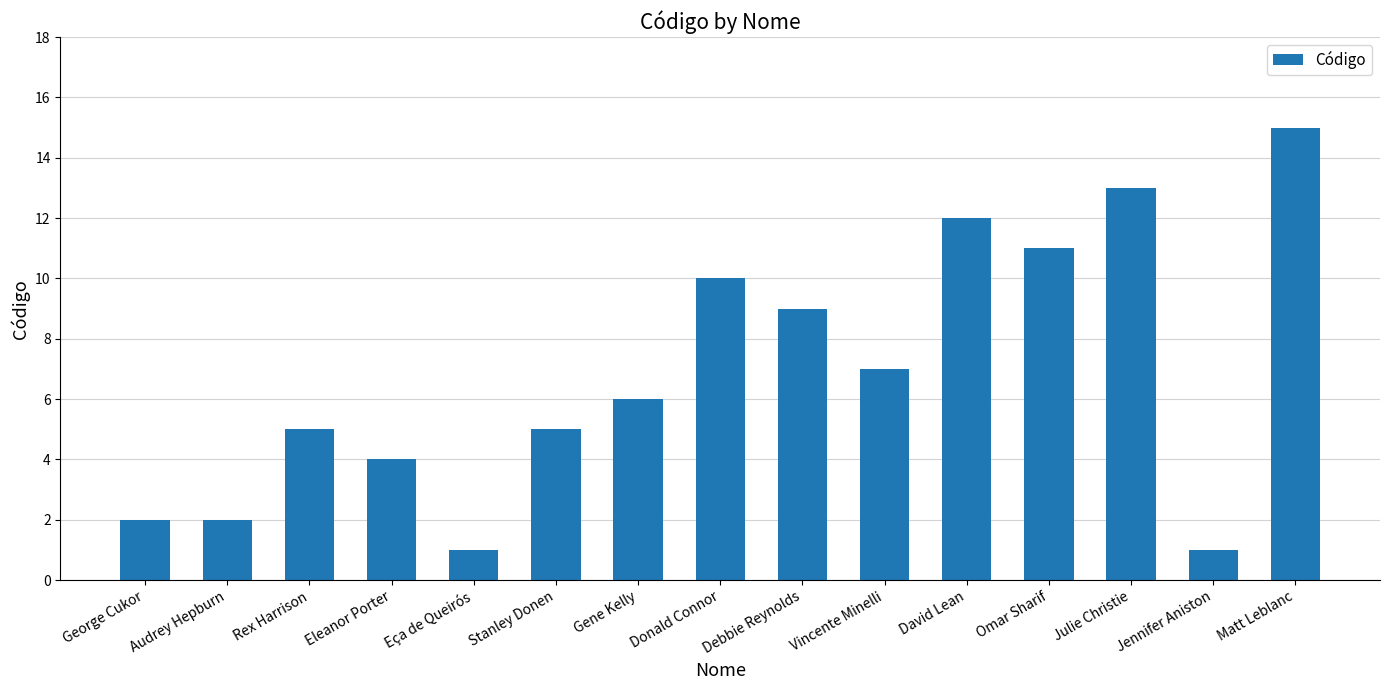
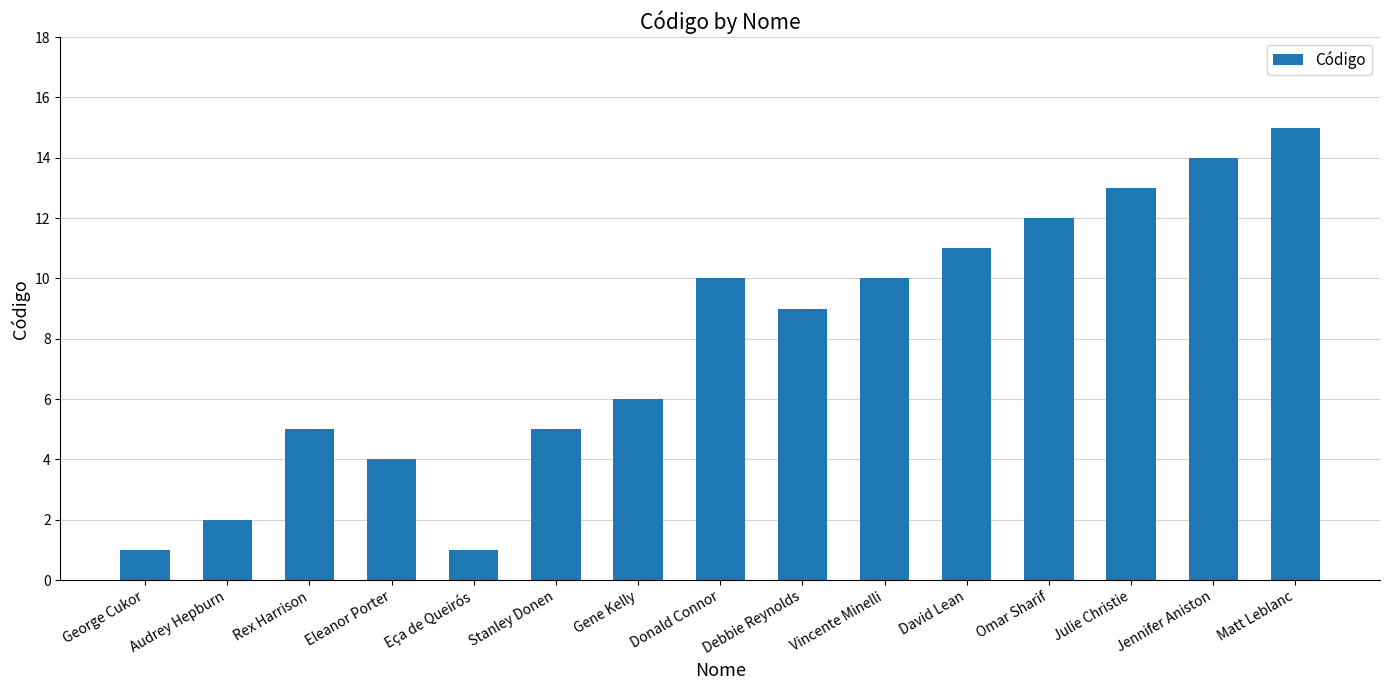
George Cukor: 2 -> 1
Vincente Minelli: 7 -> 10
David Lean: 12 -> 11
Omar Sharif: 11 -> 12
Jennifer Aniston: 1 -> 14
